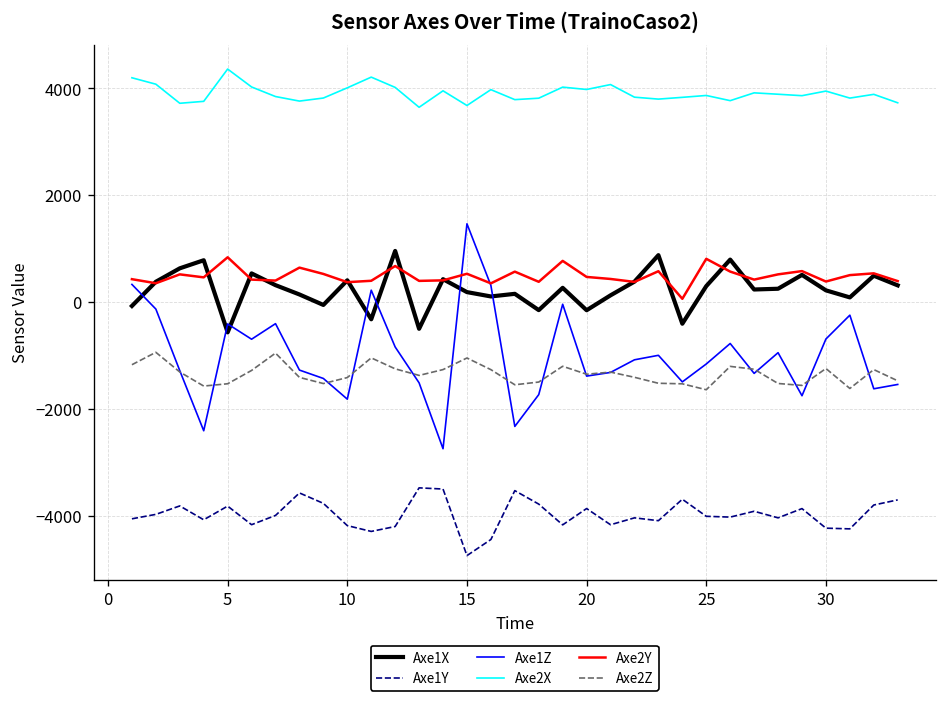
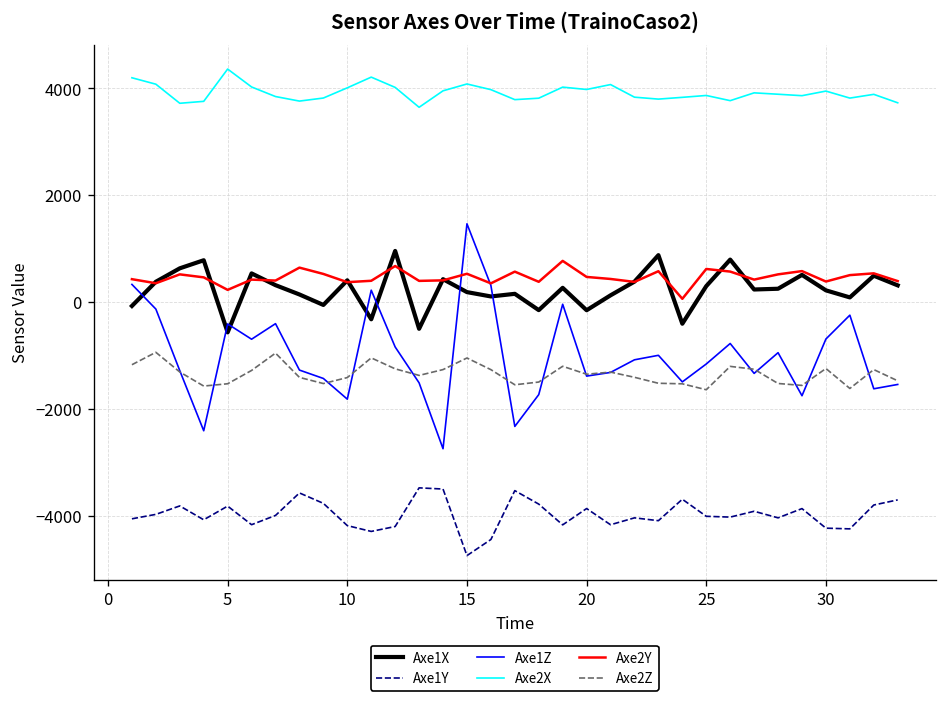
Axe2Y, 5: 800 -> 200
Axe2X, 15: 3700 -> 4100
Axe2Y, 25: 800 -> 600
